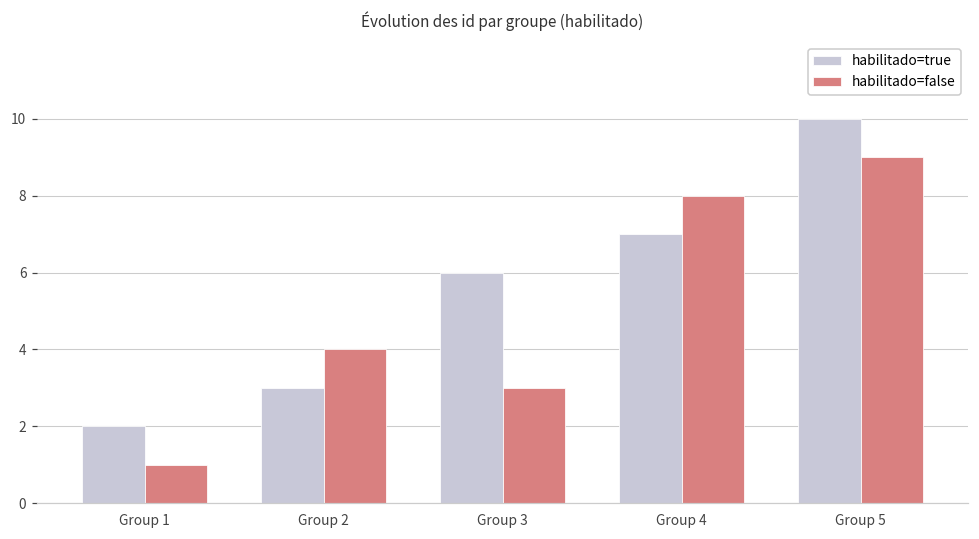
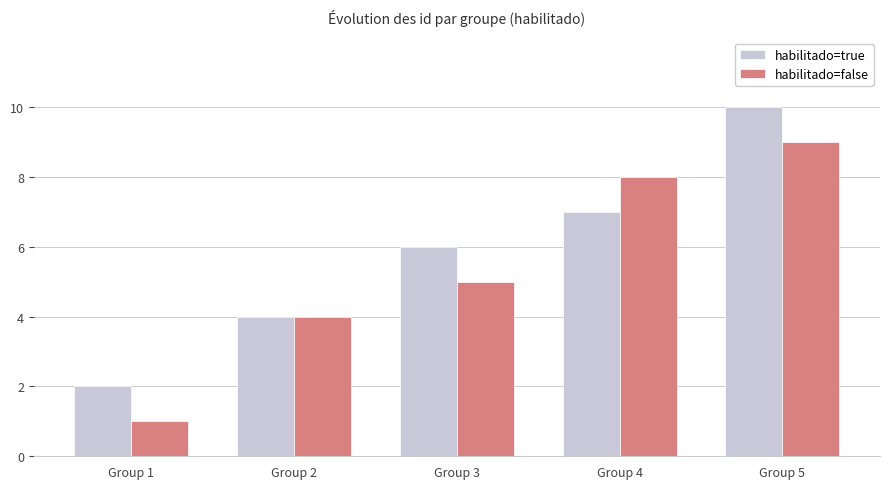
habilitado=true, Group 2: 3 -> 4
habilitado=false, Group 3: 3 -> 5
